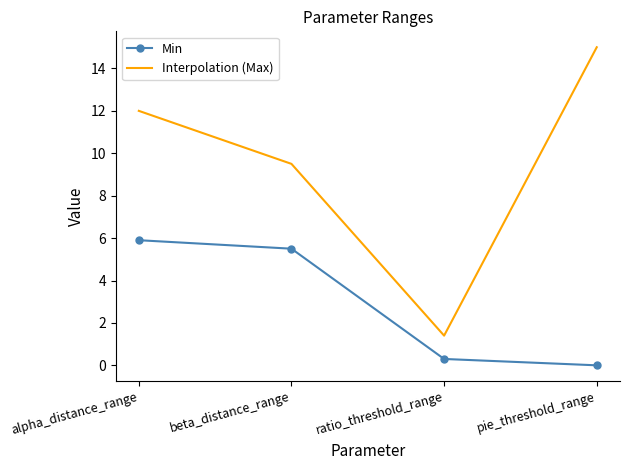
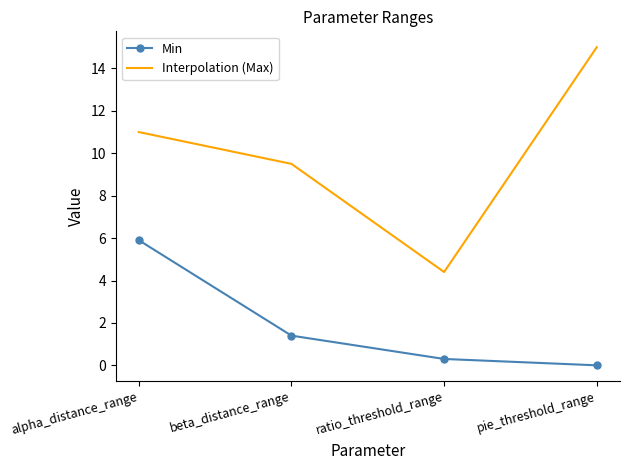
Interpolation (Max), alpha_distance_range: 12 -> 11
Min, beta_distance_range: 5.5 -> 1.4
Interpolation (Max), ratio_threshold_range: 1.4 -> 4.4
